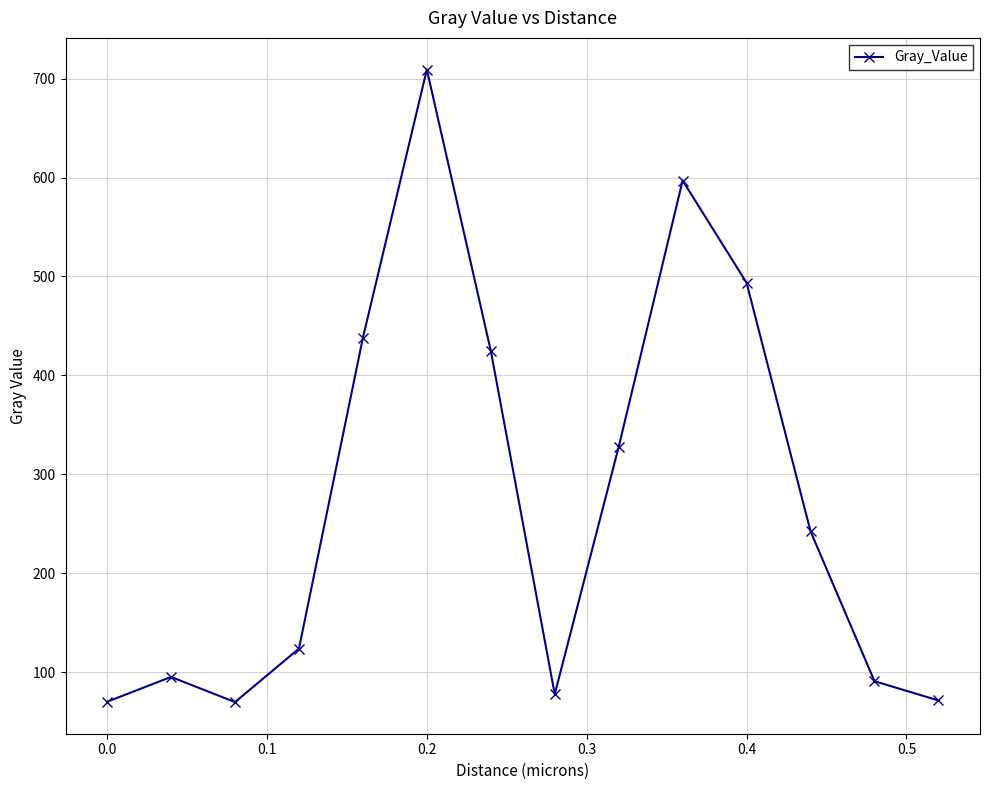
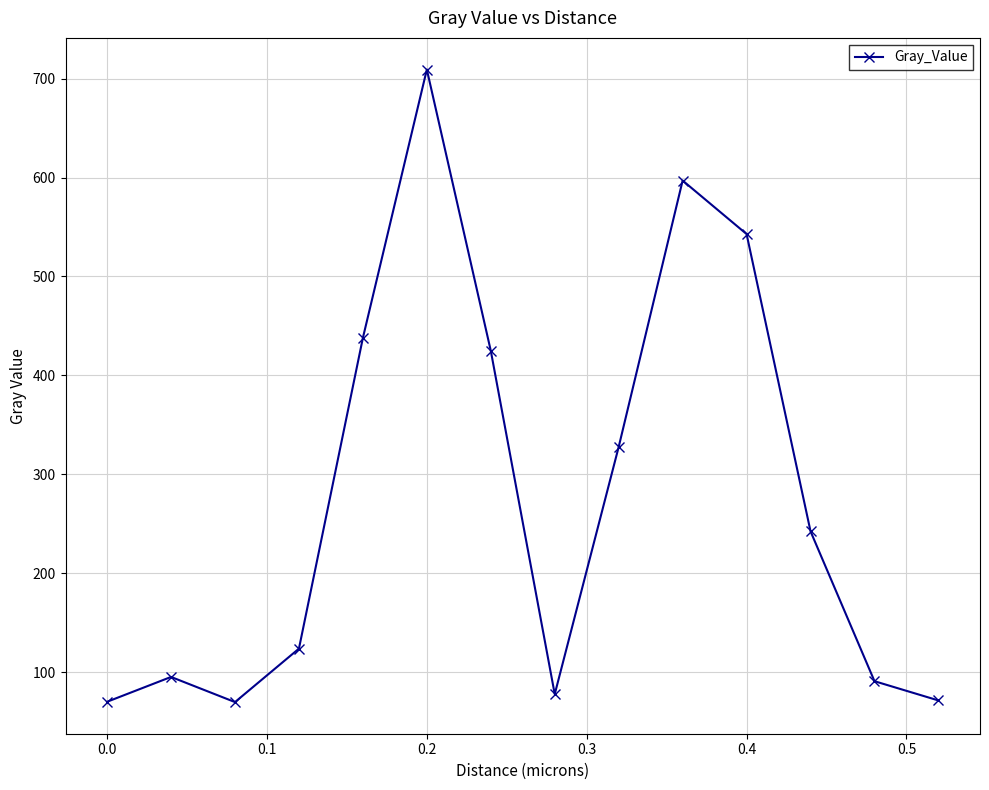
0.4: 490 -> 540
